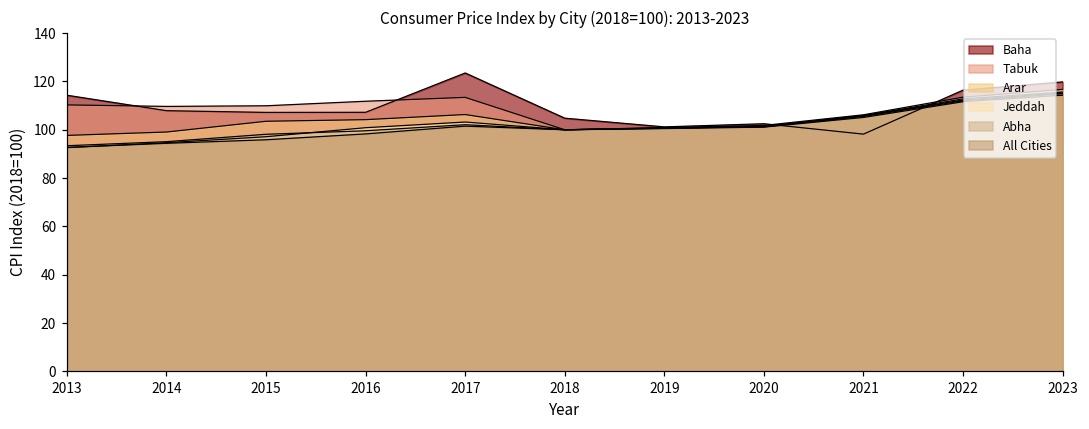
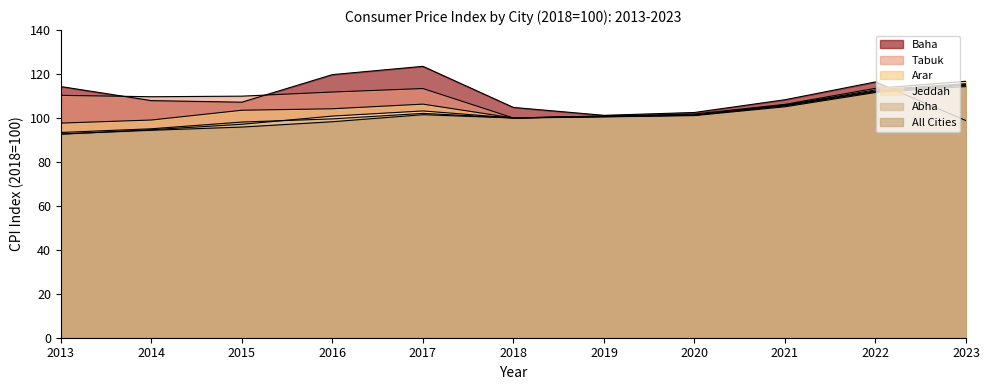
Baha, 2016: 107 -> 120
Baha, 2021: 98 -> 108
Baha, 2023: 120 -> 99
